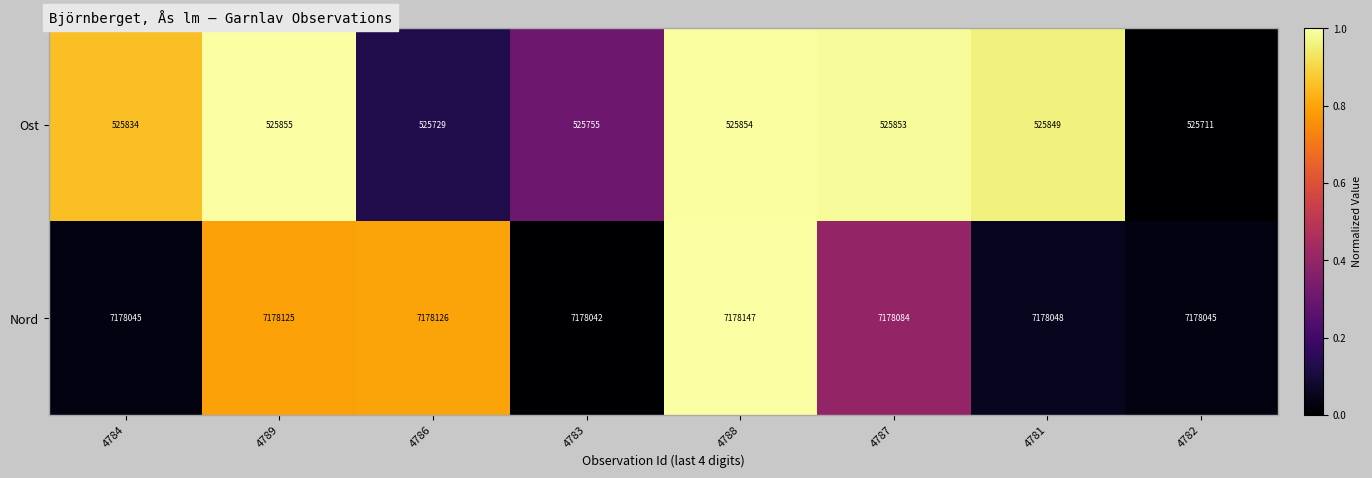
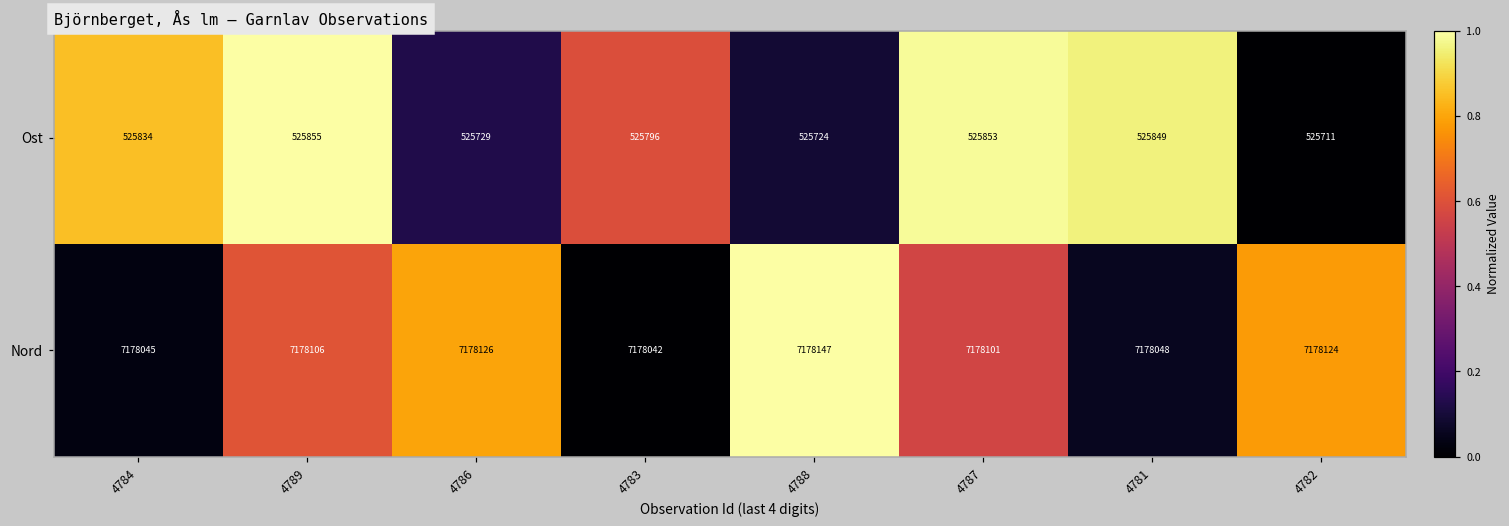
Ost, 4783: 525755 -> 525796
Ost, 4788: 525854 -> 525724
Nord, 4789: 7178125 -> 7178106
Nord, 4787: 7178084 -> 7178101
Nord, 4782: 7178045 -> 7178124
